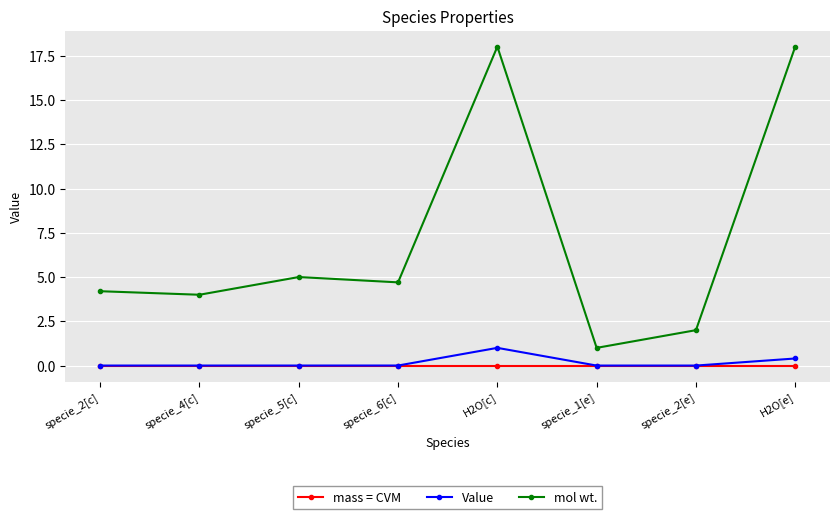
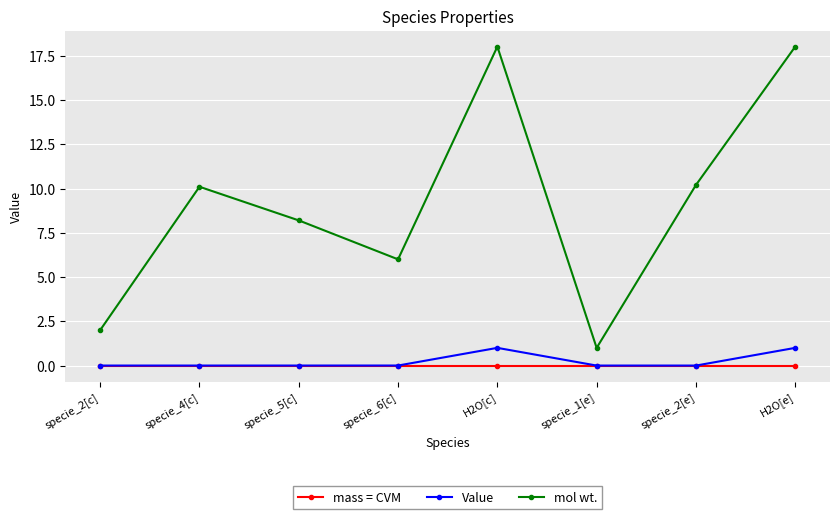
mol wt., specie_2[c]: 4.2 -> 2.0
mol wt., specie_4[c]: 4.0 -> 10.1
mol wt., specie_5[c]: 5.0 -> 8.2
mol wt., specie_6[c]: 4.7 -> 6.0
mol wt., specie_2[e]: 2.0 -> 10.2
Value, H2O[e]: 0.4 -> 1.0
